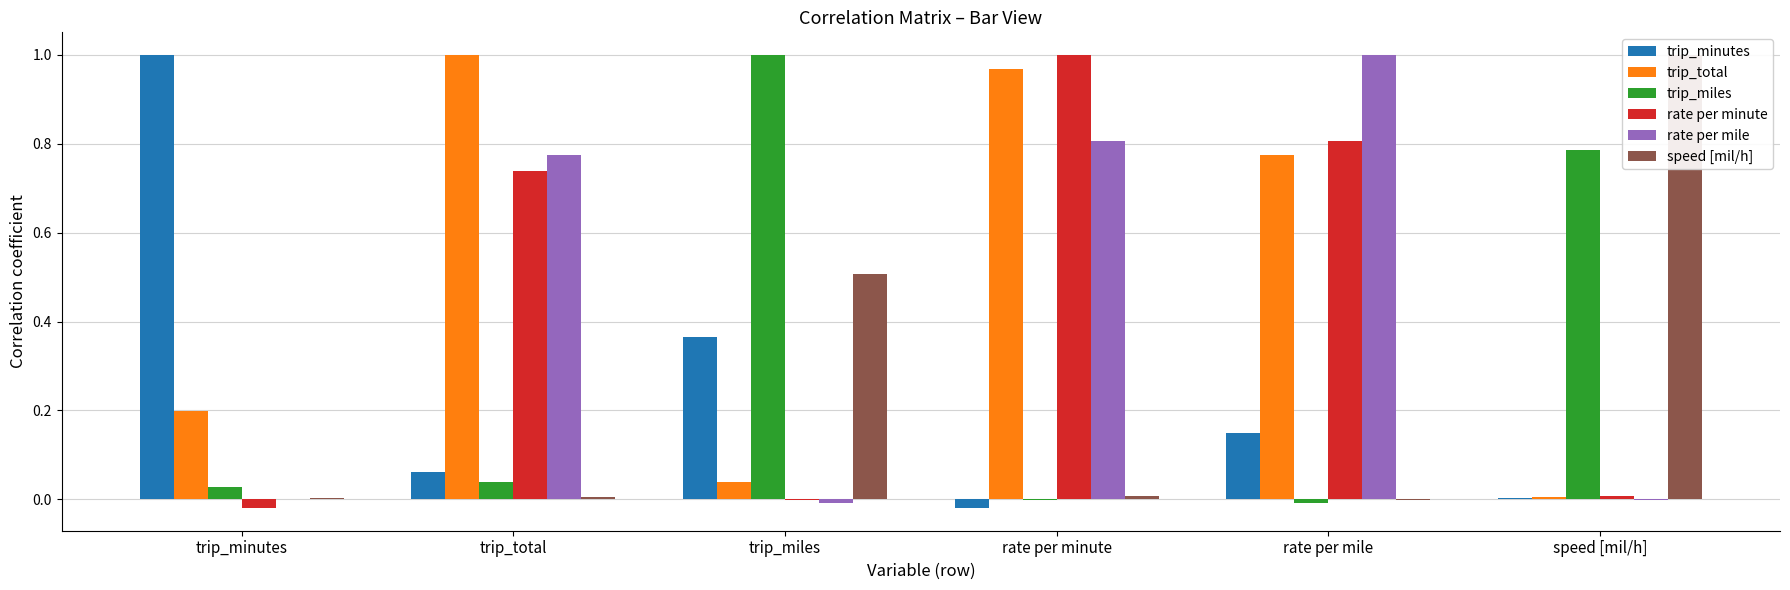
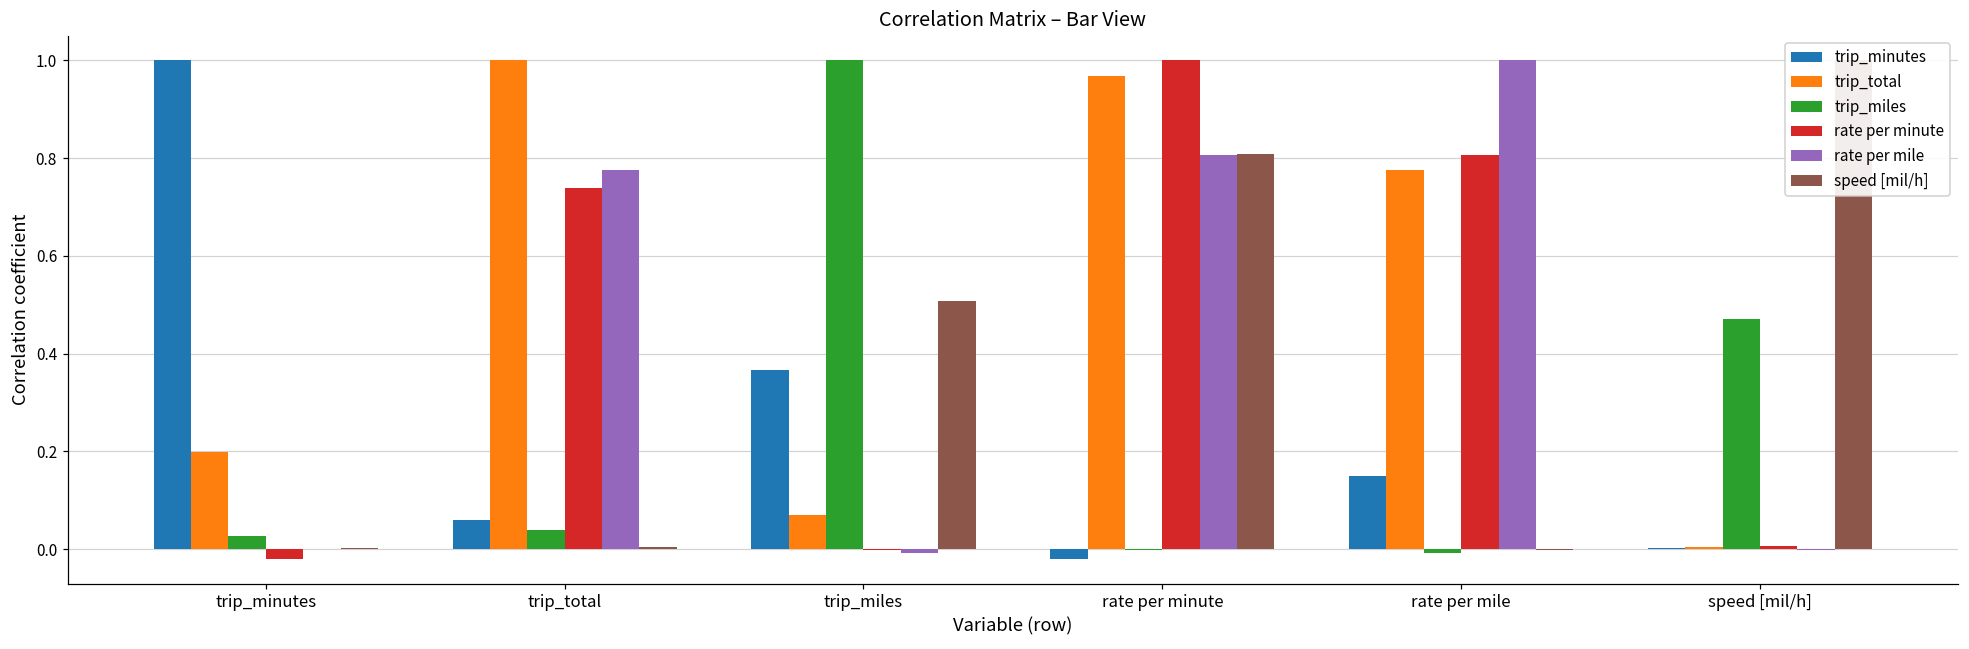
trip_total, trip_miles: 0.04 -> 0.07
speed [mil/h], rate per minute: 0.01 -> 0.81
trip_miles, speed [mil/h]: 0.79 -> 0.47
